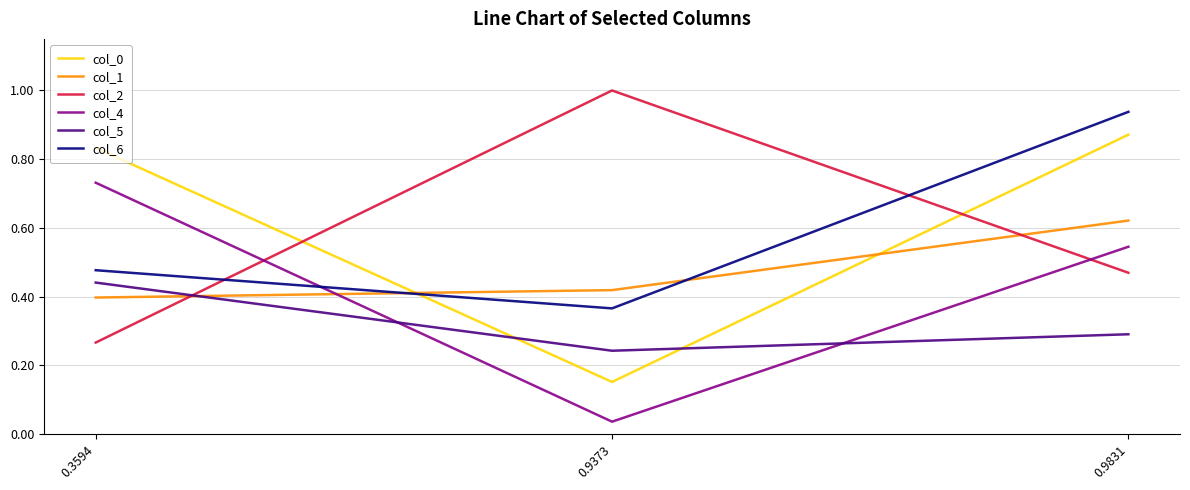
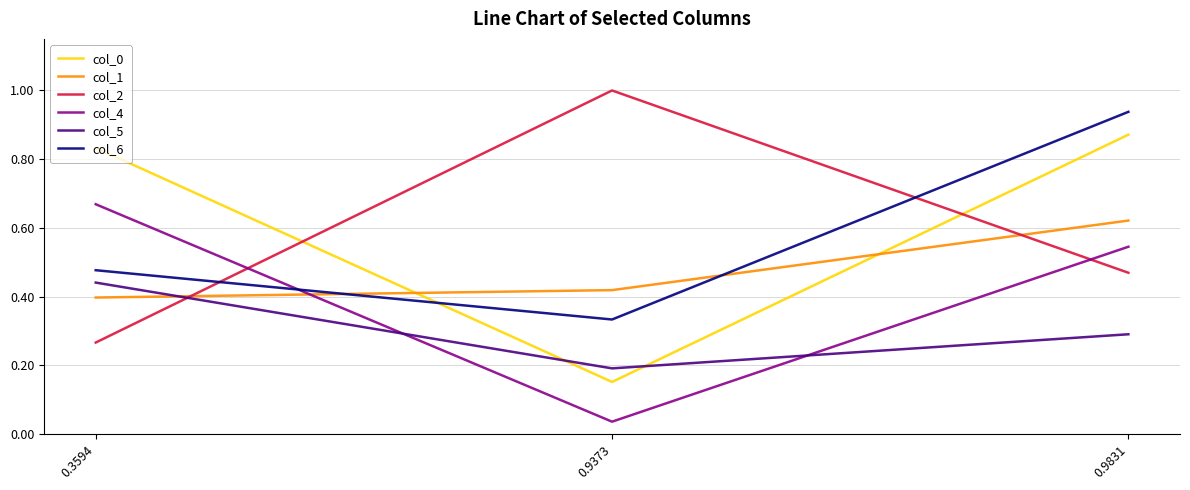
col_4, 0.3594: 0.73 -> 0.67
col_5, 0.9373: 0.24 -> 0.19
col_6, 0.9373: 0.37 -> 0.33
